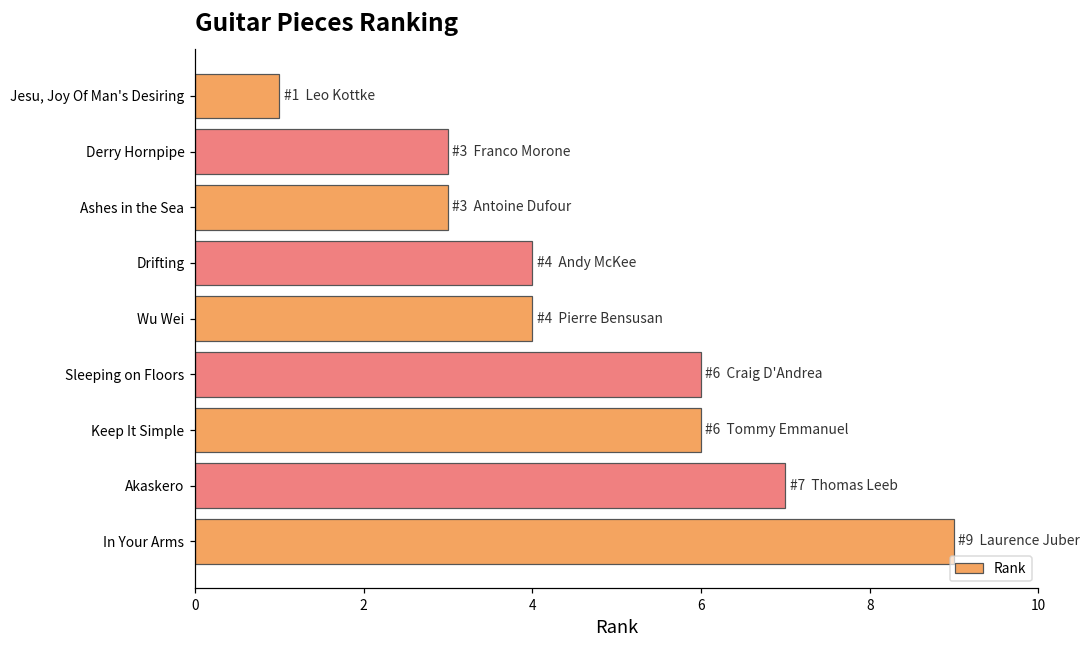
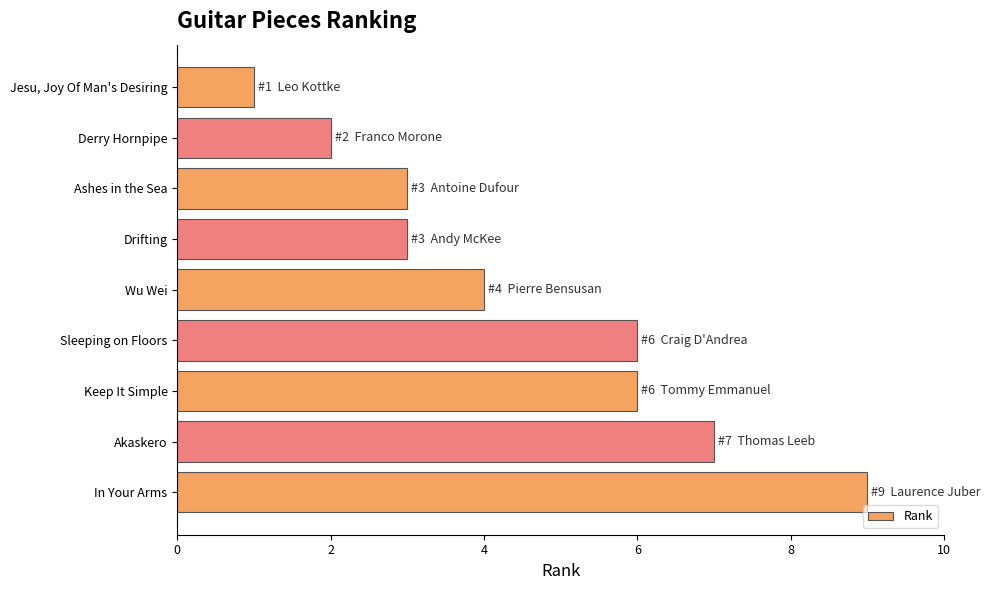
Derry Hornpipe: 3 -> 2
Drifting: 4 -> 3
